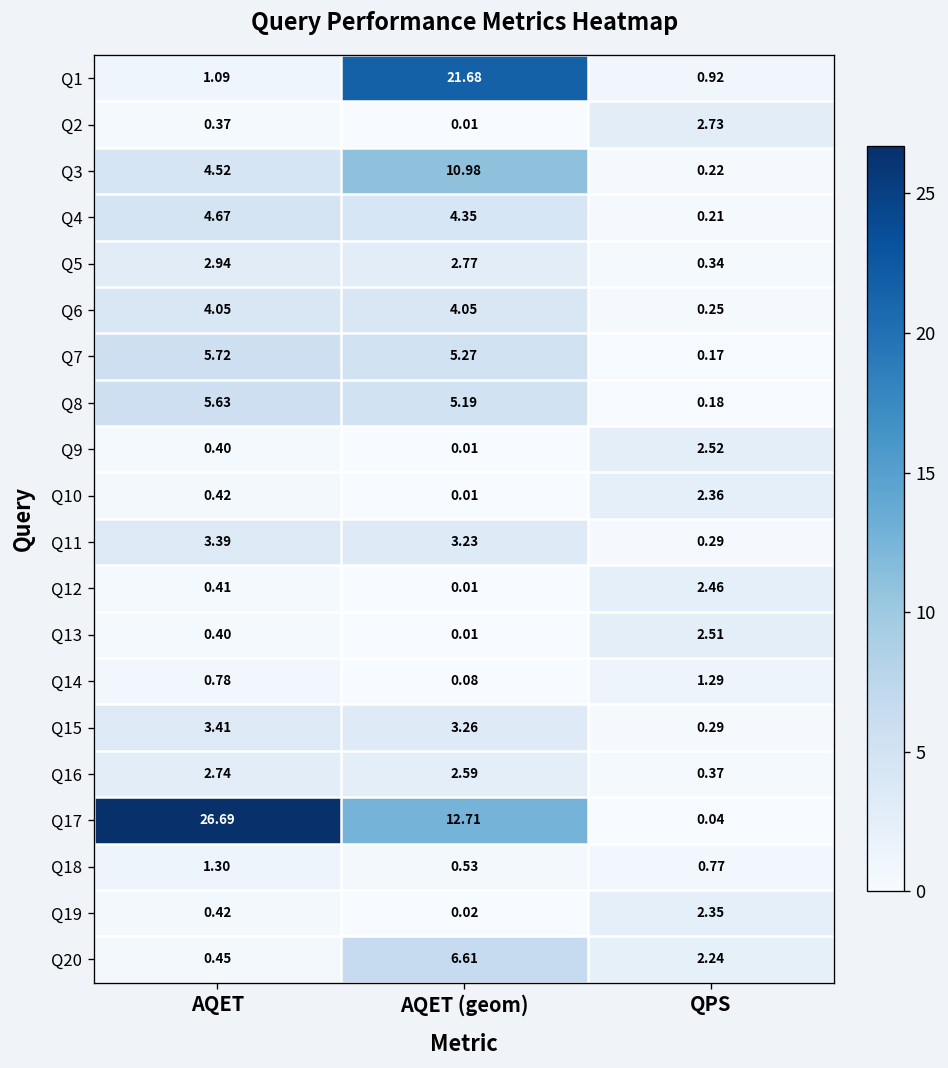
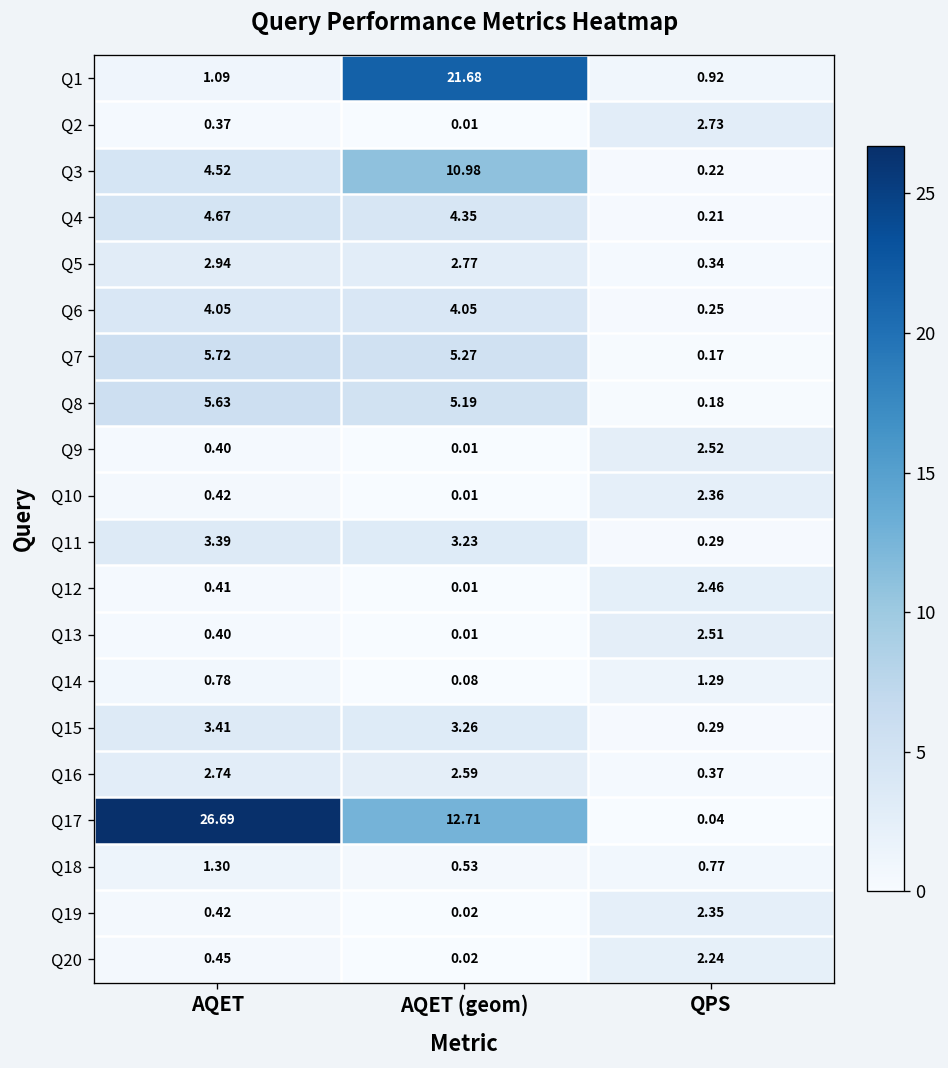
Q20, AQET (geom): 6.61 -> 0.02
